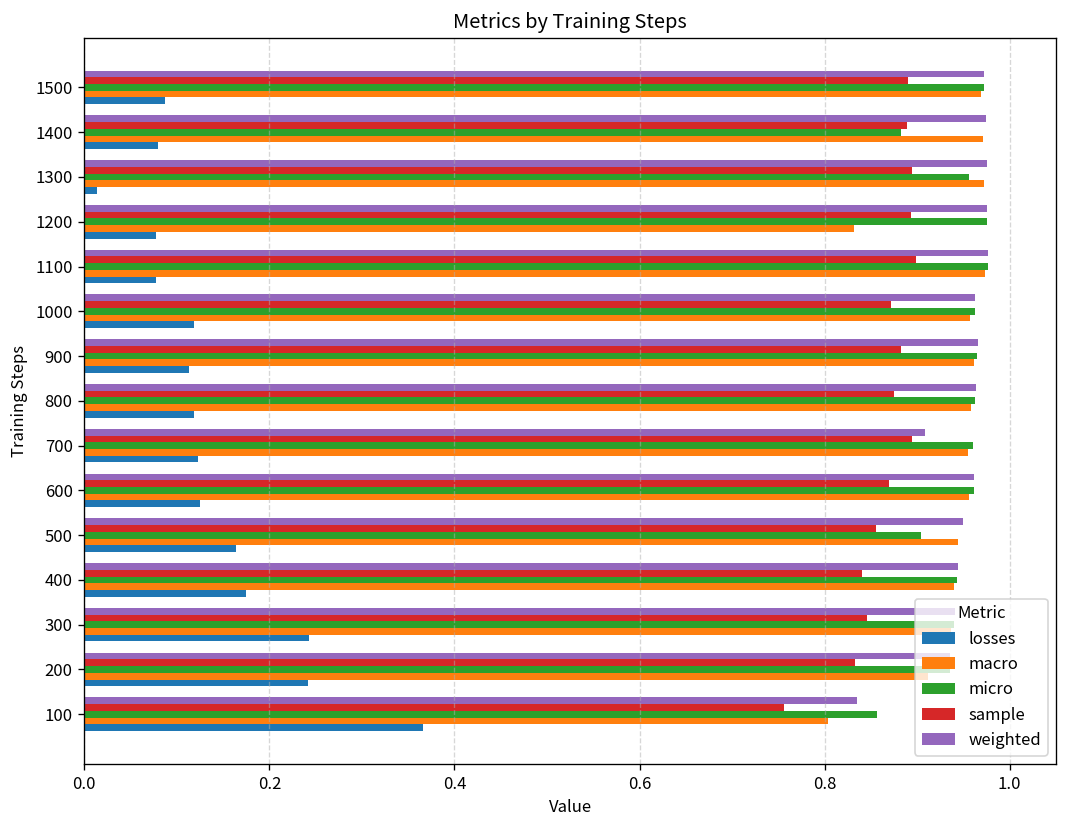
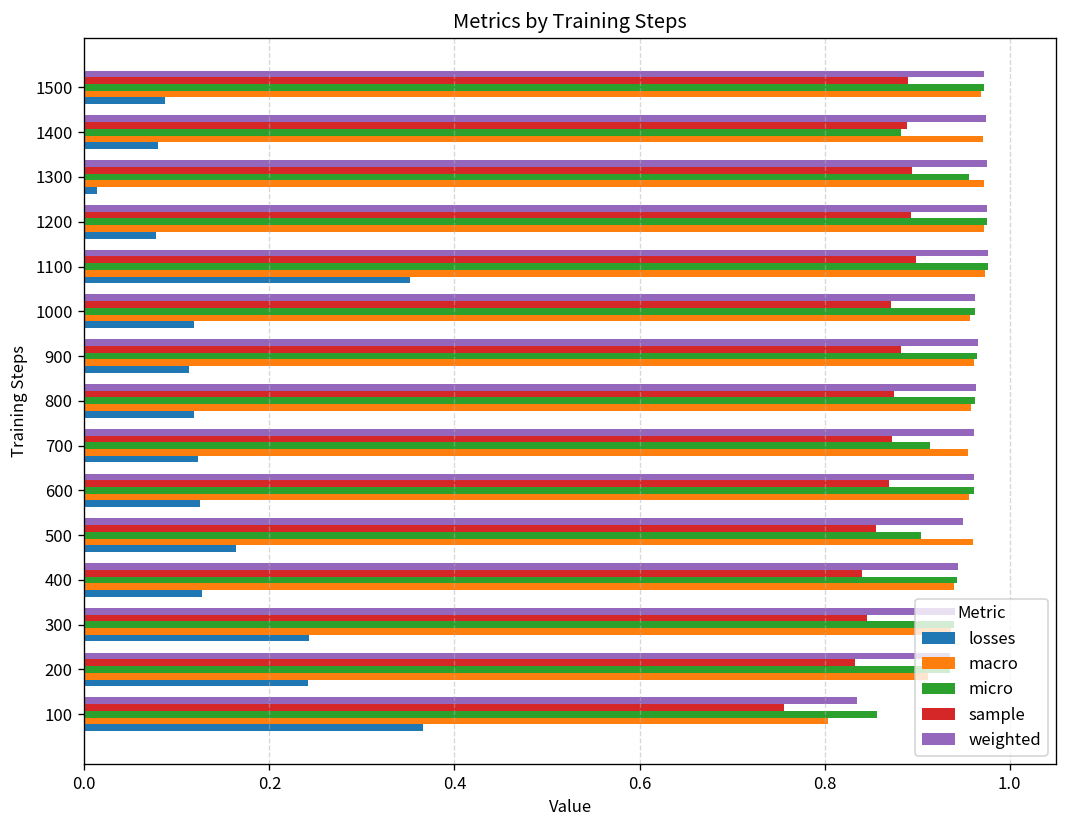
macro, 1200: 0.83 -> 0.97
losses, 1100: 0.08 -> 0.35
weighted, 700: 0.91 -> 0.96
sample, 700: 0.89 -> 0.87
micro, 700: 0.96 -> 0.91
macro, 500: 0.94 -> 0.96
losses, 400: 0.17 -> 0.13
